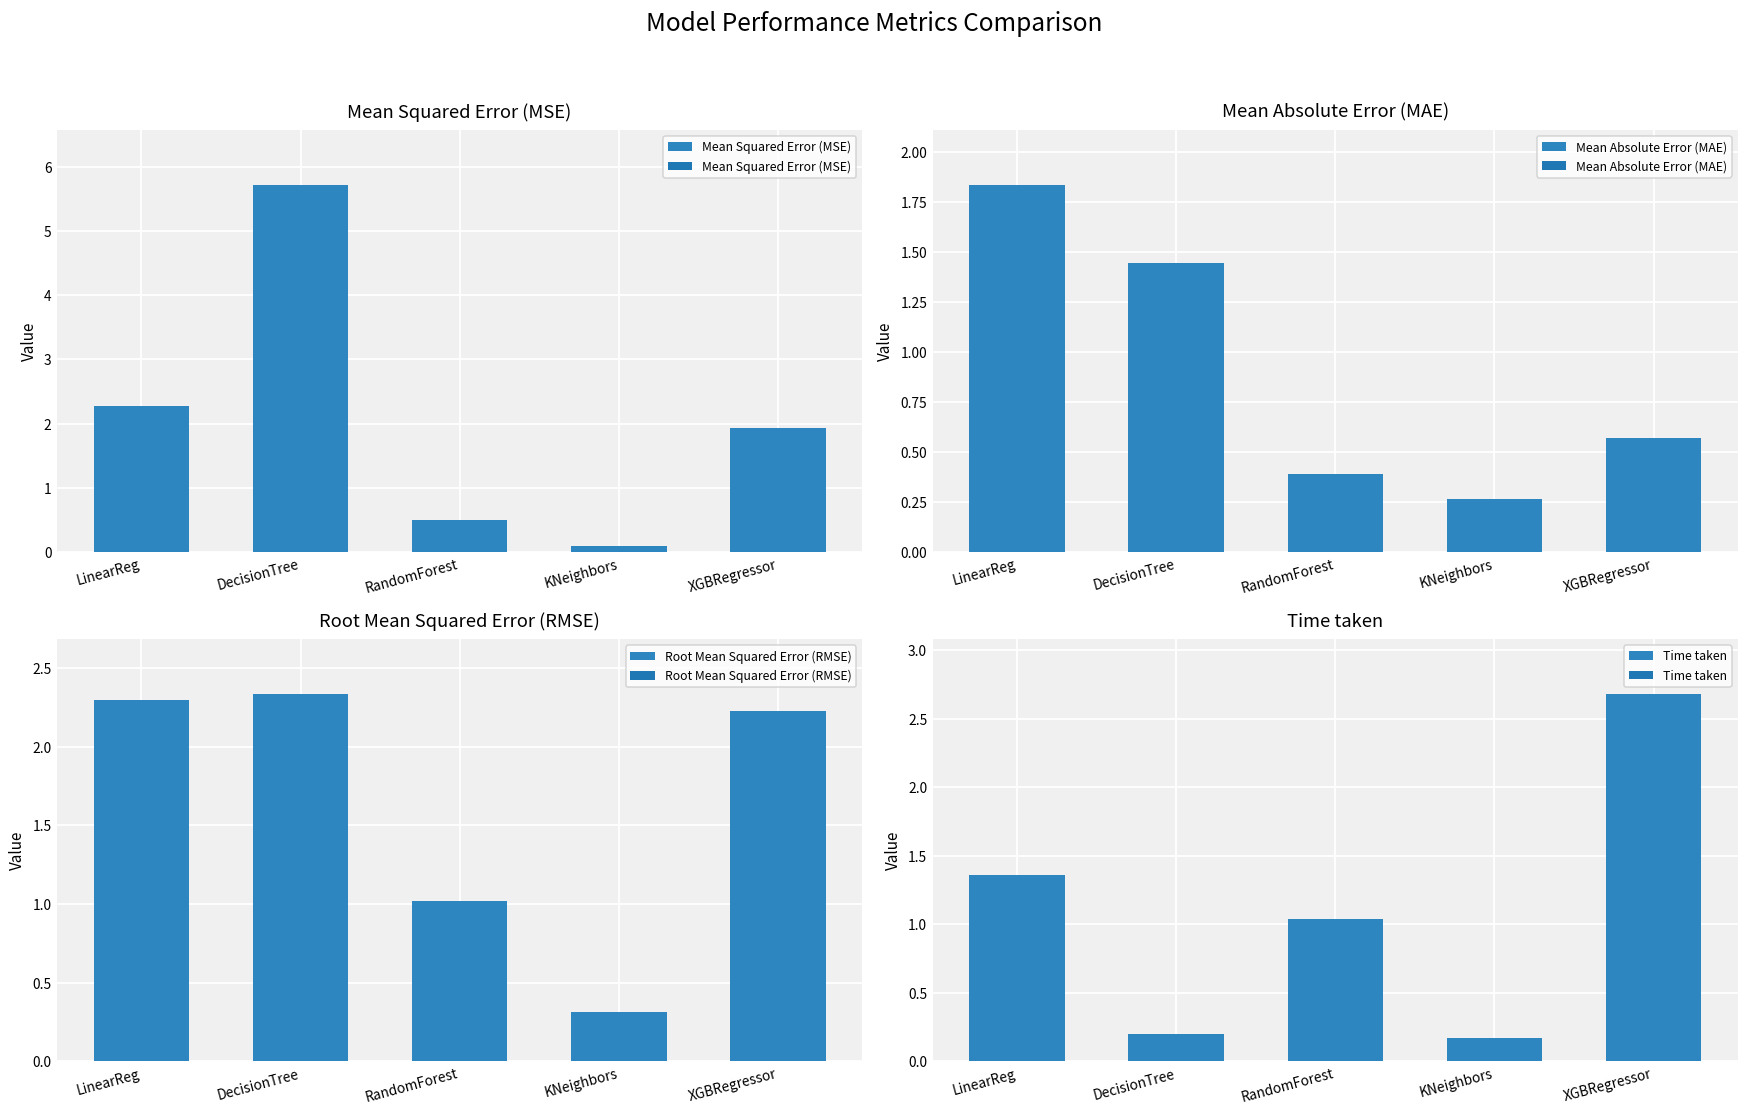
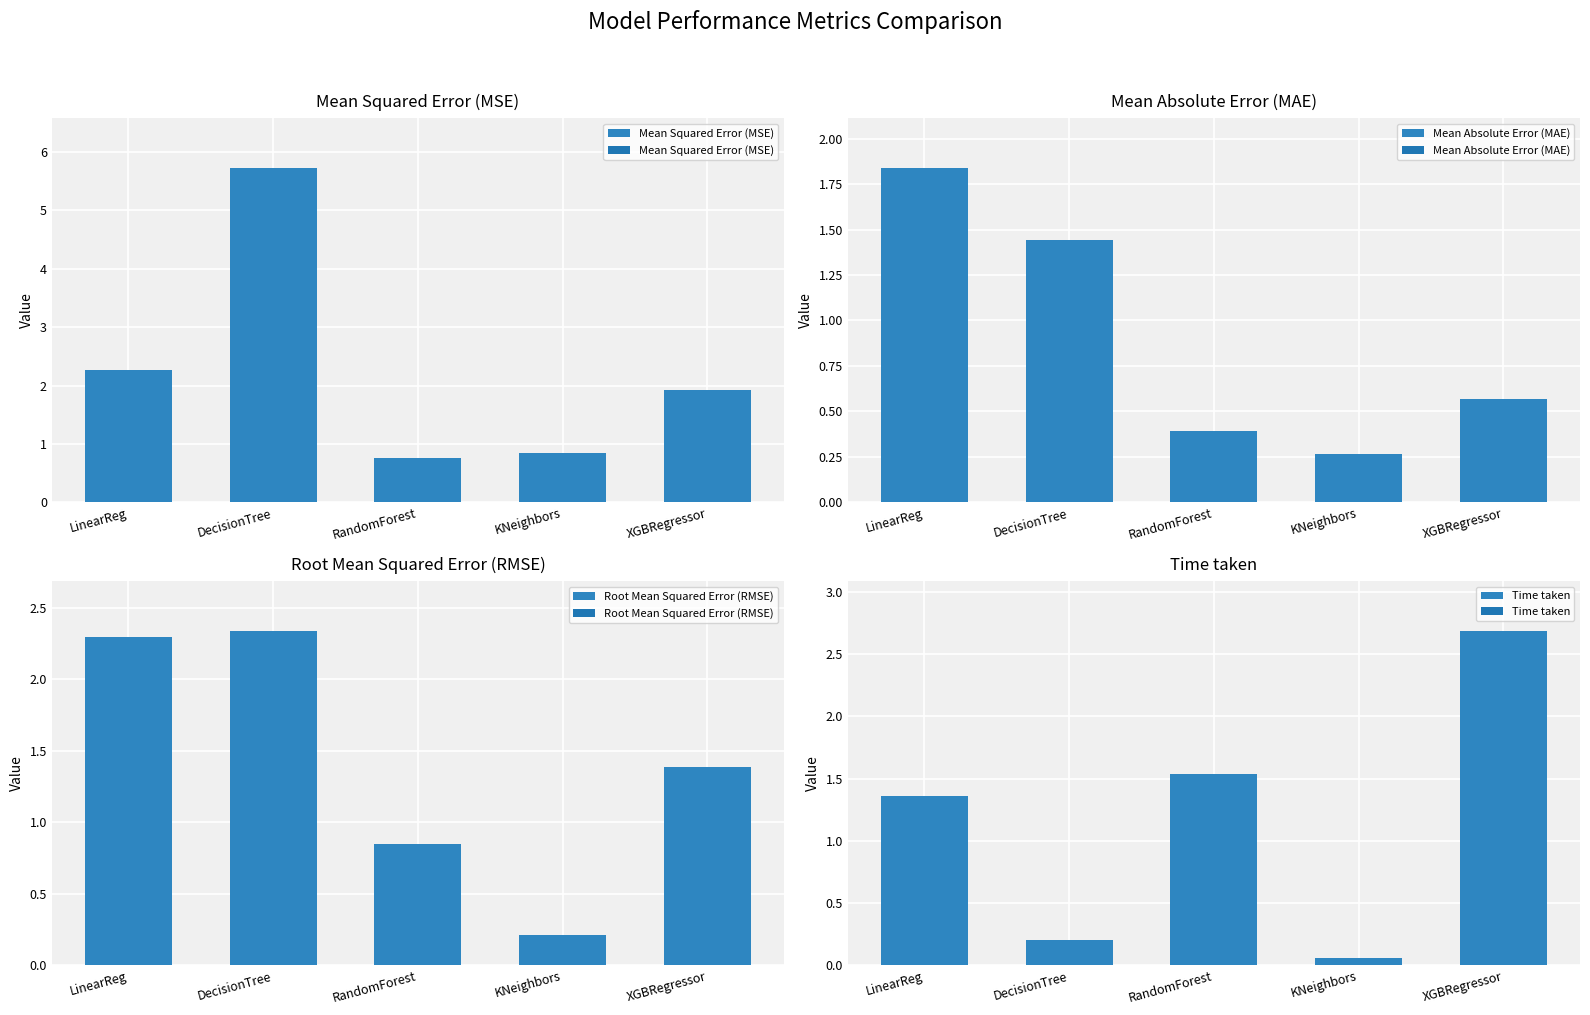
Mean Squared Error (MSE), RandomForest: 0.5 -> 0.8
Mean Squared Error (MSE), KNeighbors: 0.1 -> 0.8
Root Mean Squared Error (RMSE), RandomForest: 1.02 -> 0.85
Root Mean Squared Error (RMSE), KNeighbors: 0.31 -> 0.22
Root Mean Squared Error (RMSE), XGBRegressor: 2.22 -> 1.39
Time taken, RandomForest: 1.04 -> 1.53
Time taken, KNeighbors: 0.17 -> 0.06
